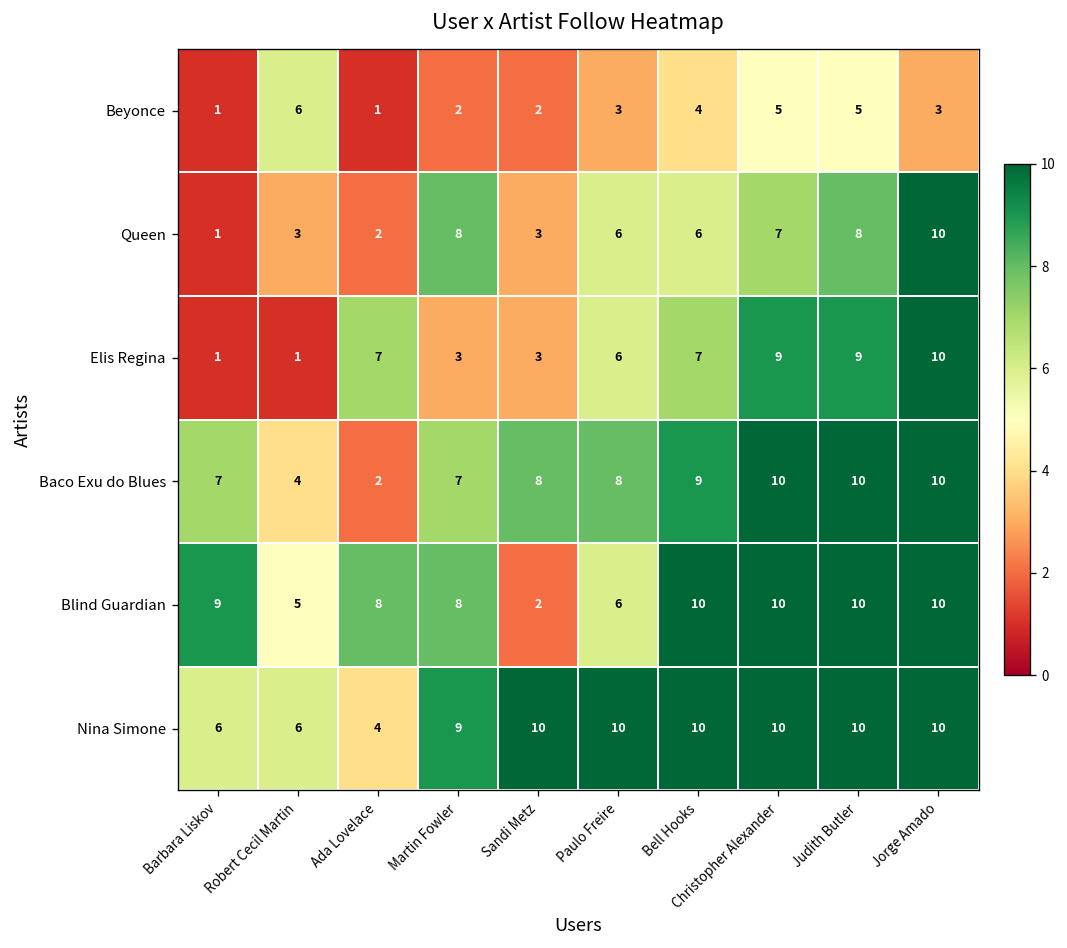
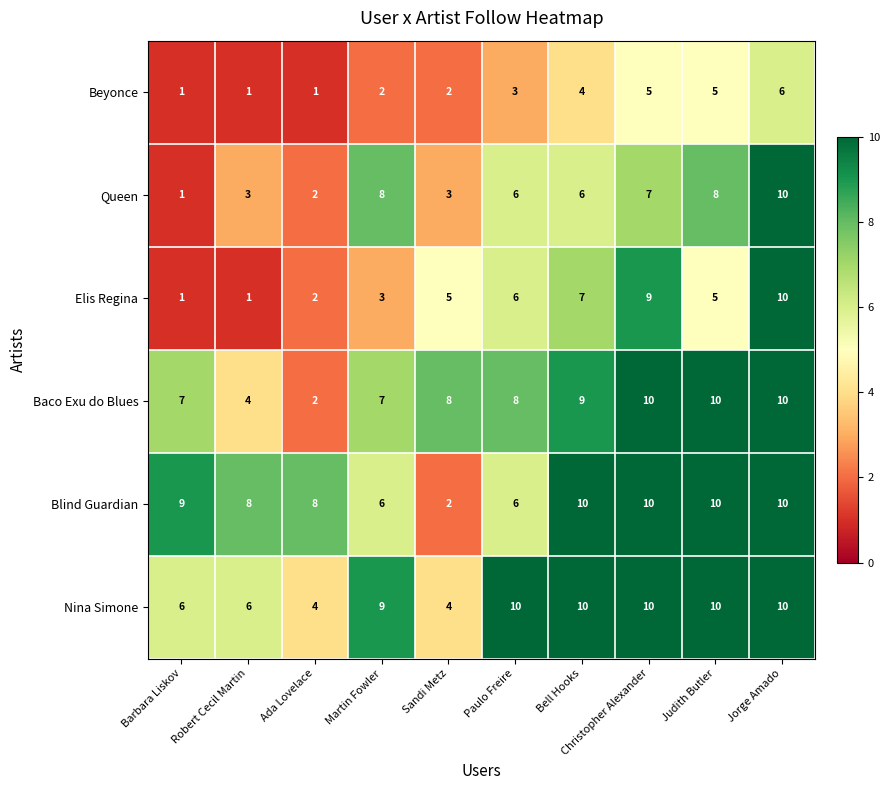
Beyonce, Robert Cecil Martin: 6 -> 1
Beyonce, Jorge Amado: 3 -> 6
Elis Regina, Ada Lovelace: 7 -> 2
Elis Regina, Sandi Metz: 3 -> 5
Elis Regina, Judith Butler: 9 -> 5
Blind Guardian, Robert Cecil Martin: 5 -> 8
Blind Guardian, Martin Fowler: 8 -> 6
Nina Simone, Sandi Metz: 10 -> 4
